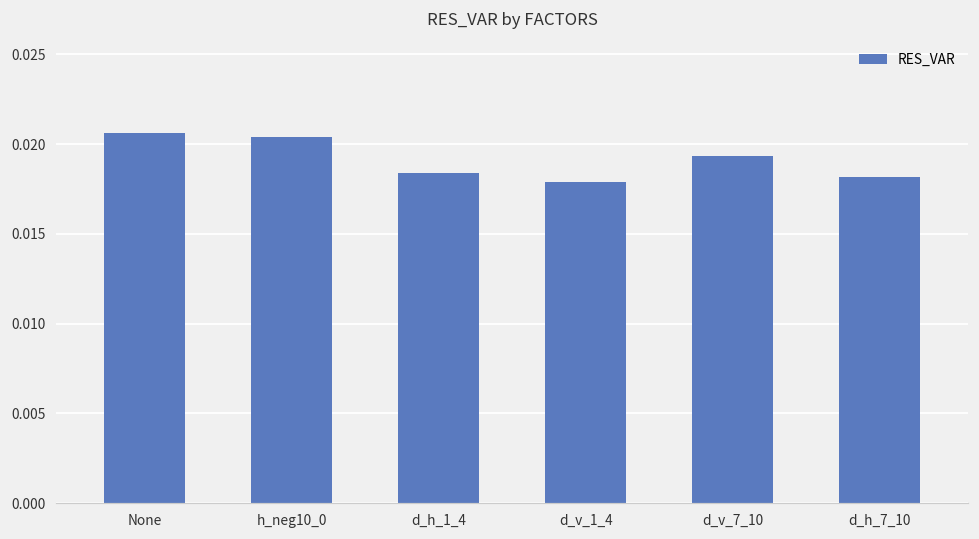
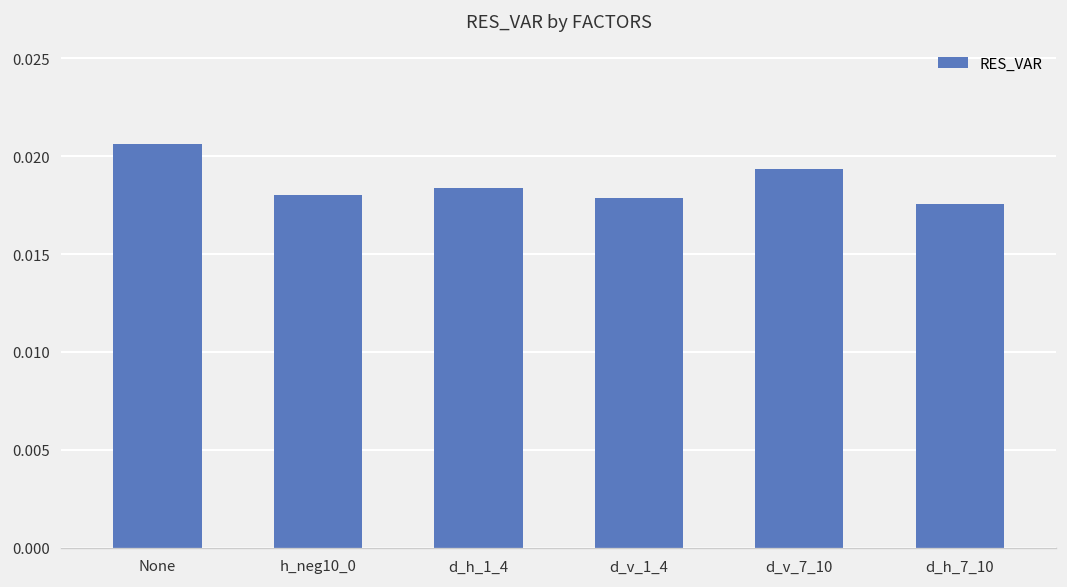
h_neg10_0: 0.0204 -> 0.0180
d_h_7_10: 0.0182 -> 0.0175
